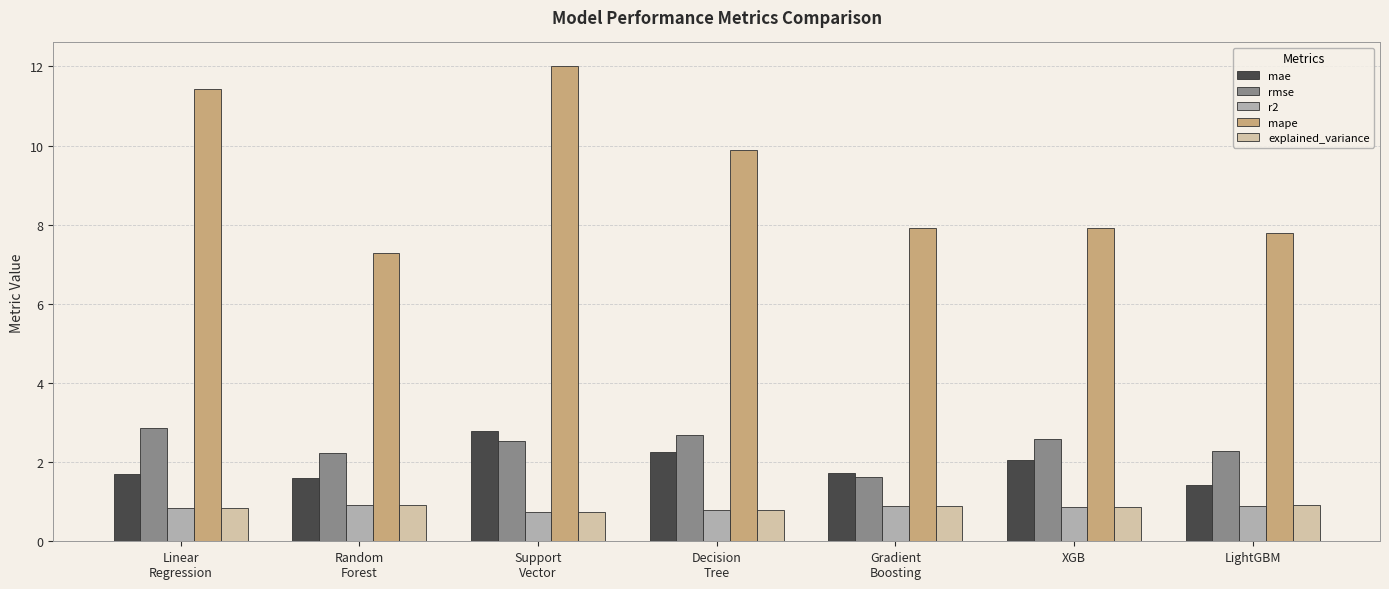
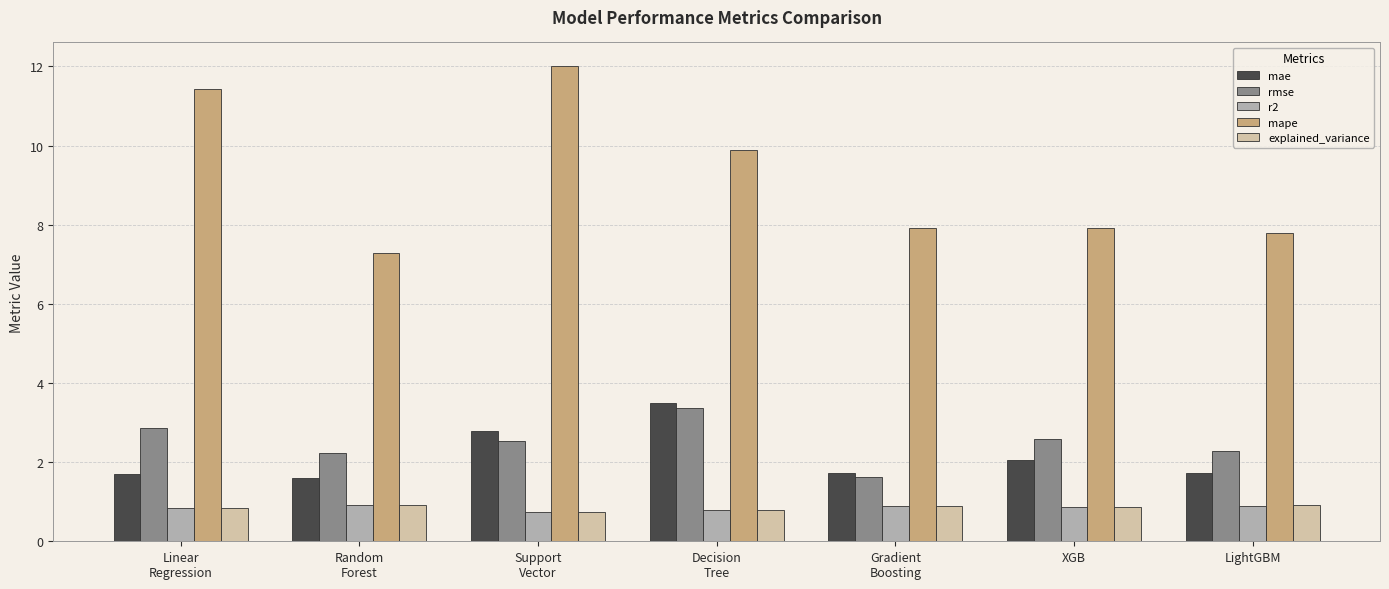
mae, Decision Tree: 2.3 -> 3.5
rmse, Decision Tree: 2.7 -> 3.4
mae, LightGBM: 1.4 -> 1.7
